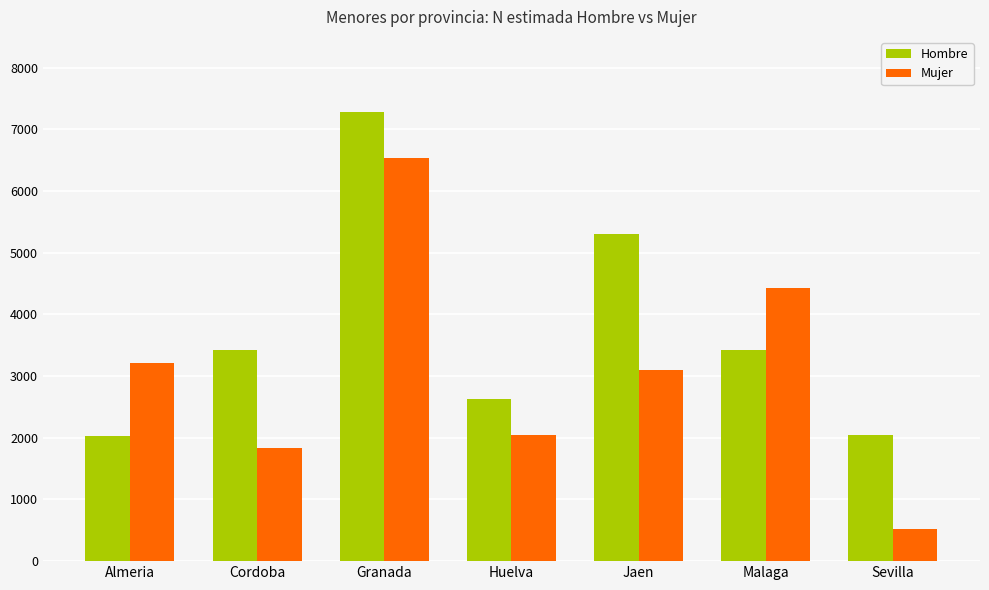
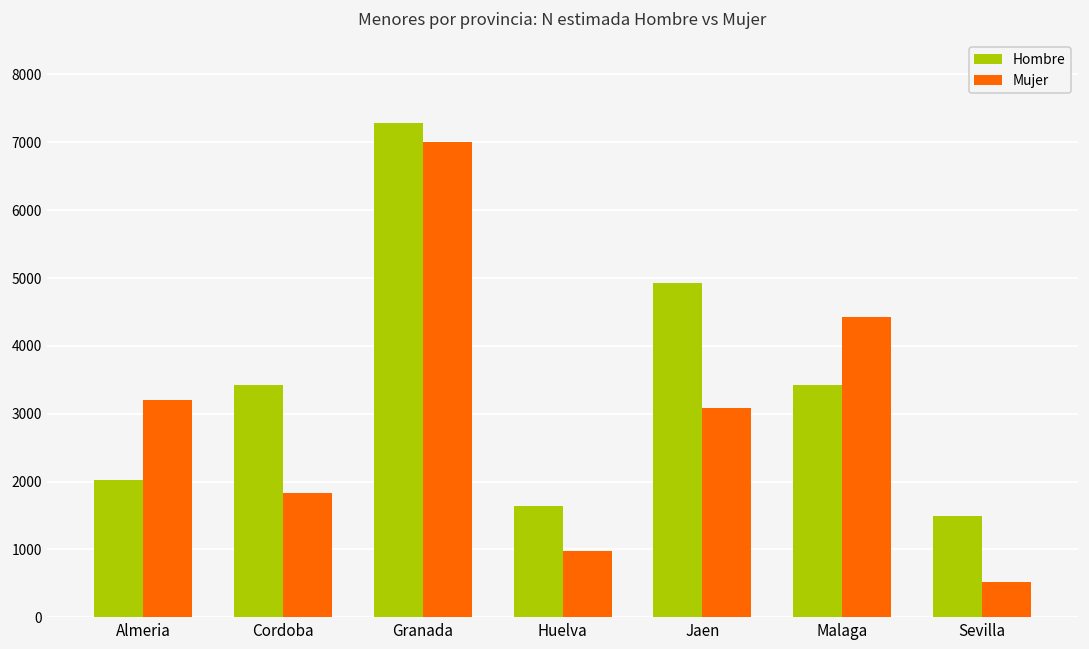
Mujer, Granada: 6500 -> 7000
Hombre, Huelva: 2600 -> 1600
Mujer, Huelva: 2000 -> 1000
Hombre, Jaen: 5300 -> 4900
Hombre, Sevilla: 2000 -> 1500
